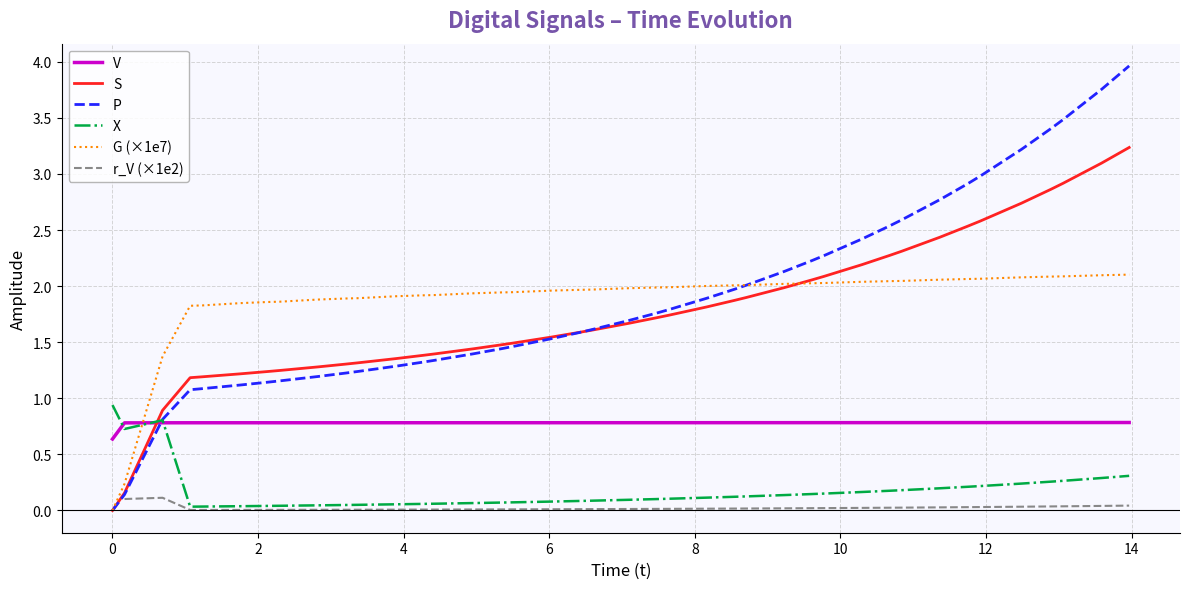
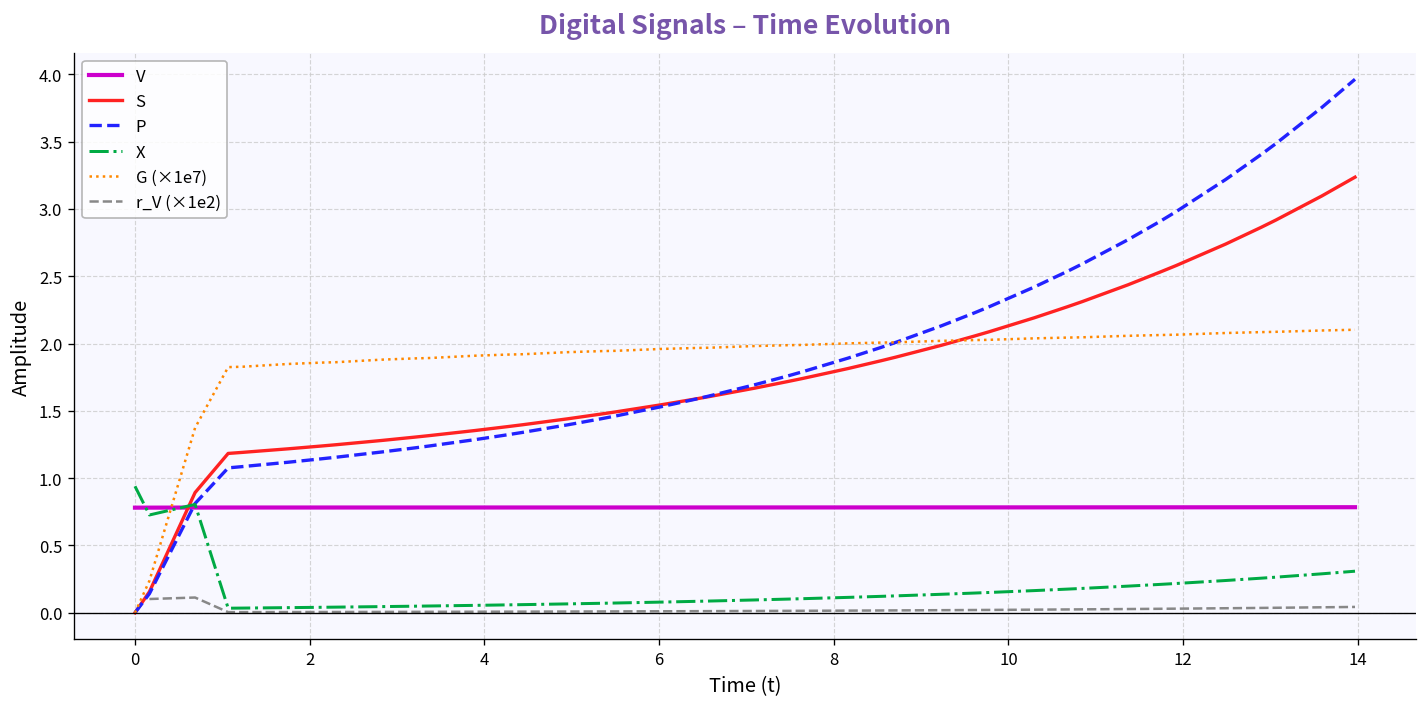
V, 0: 0.64 -> 0.78
